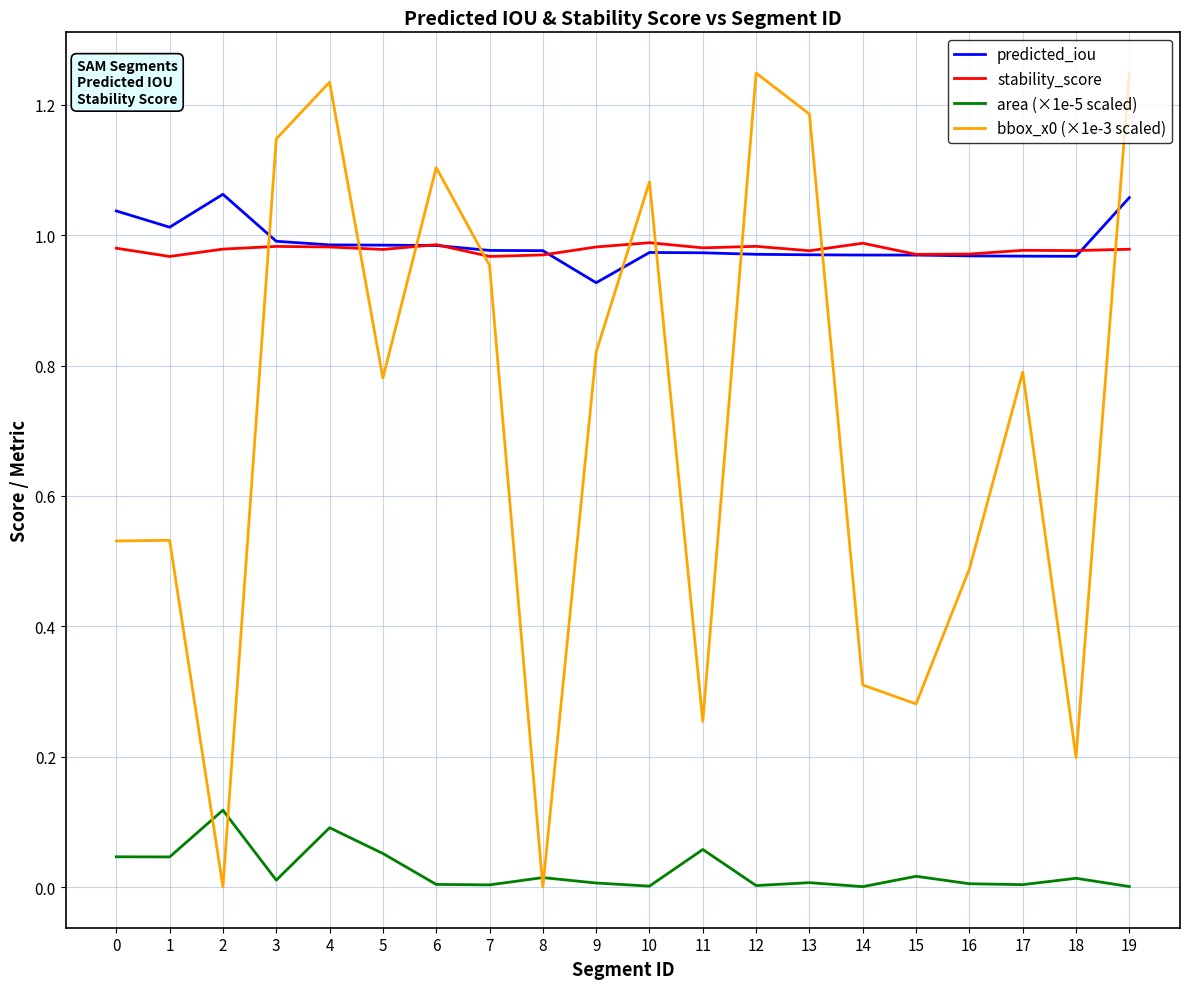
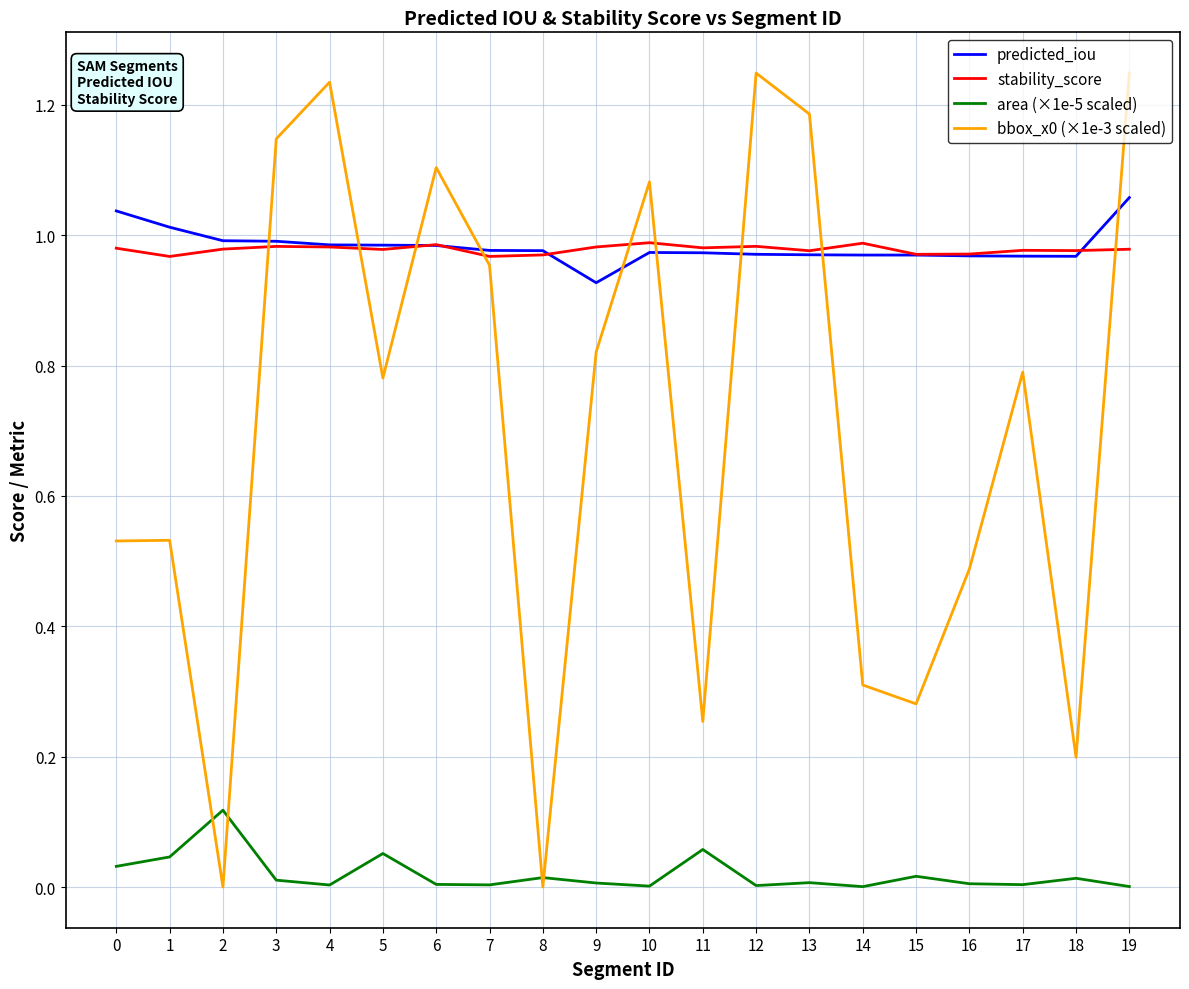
area (×1e-5 scaled), 0: 0.05 -> 0.03
predicted_iou, 2: 1.06 -> 0.99
area (×1e-5 scaled), 4: 0.09 -> 0.00
